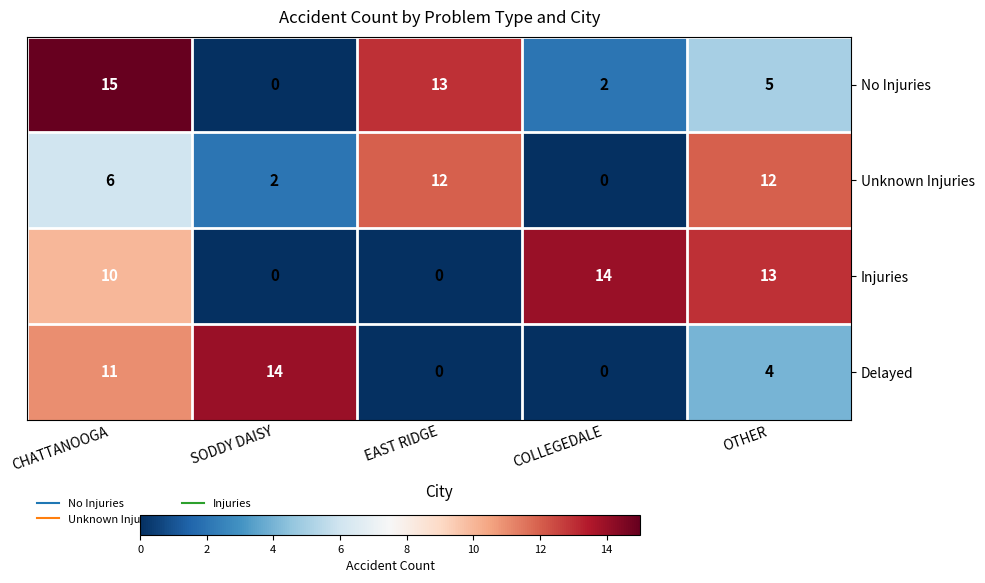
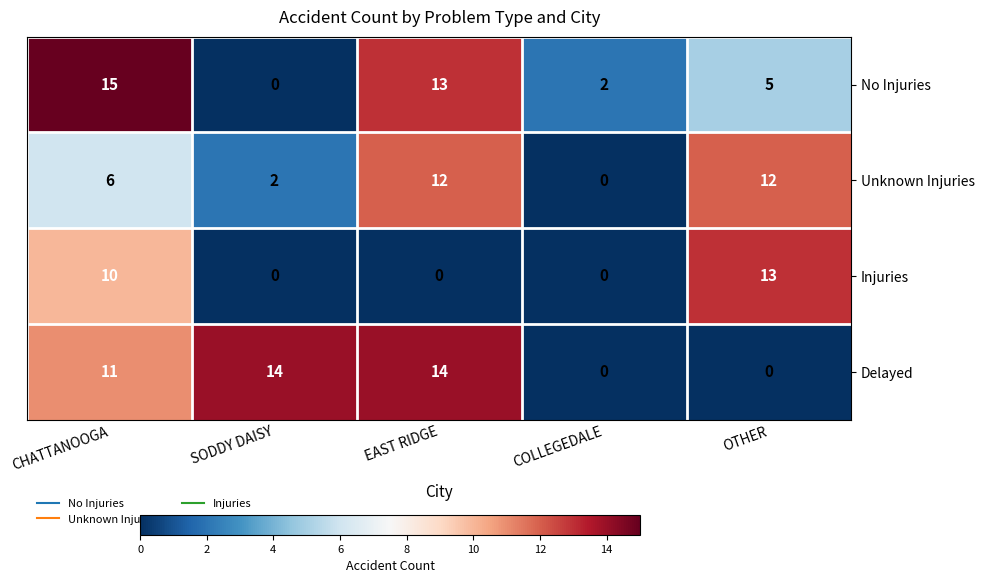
Injuries, COLLEGEDALE: 14 -> 0
Delayed, EAST RIDGE: 0 -> 14
Delayed, OTHER: 4 -> 0
